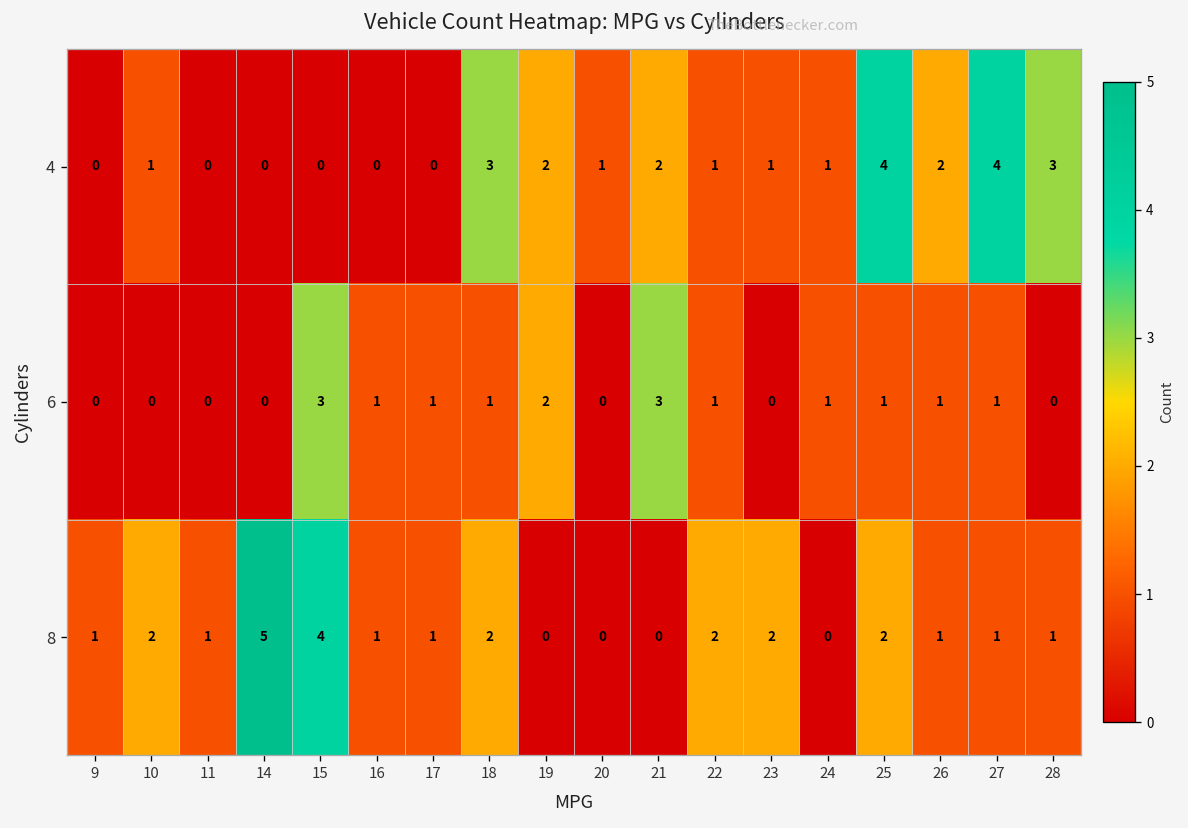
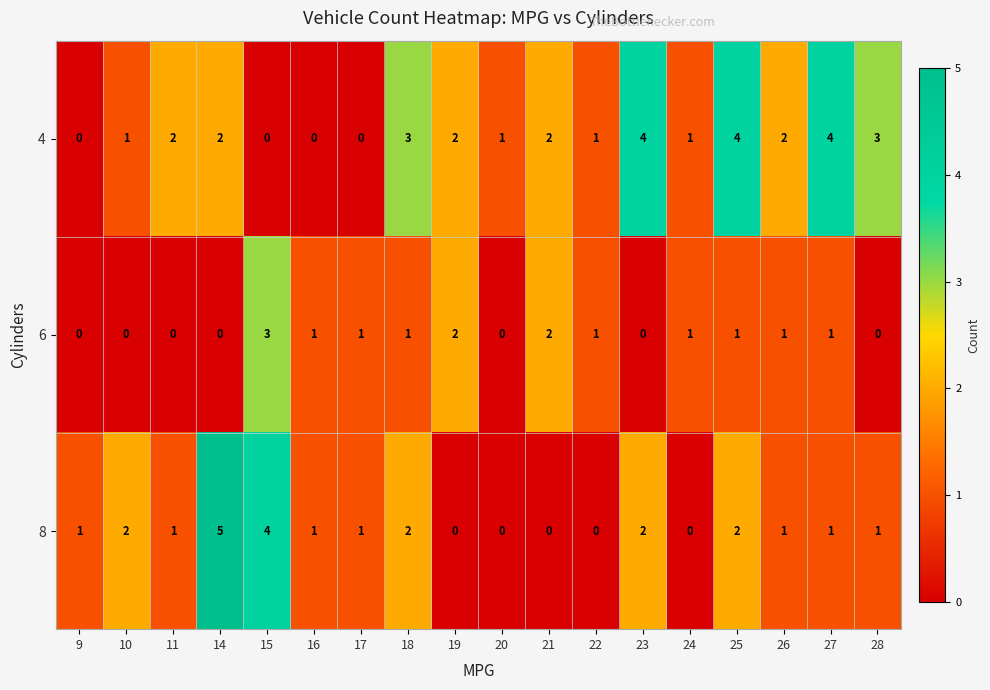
4, 11: 0 -> 2
4, 14: 0 -> 2
4, 23: 1 -> 4
6, 21: 3 -> 2
8, 22: 2 -> 0
